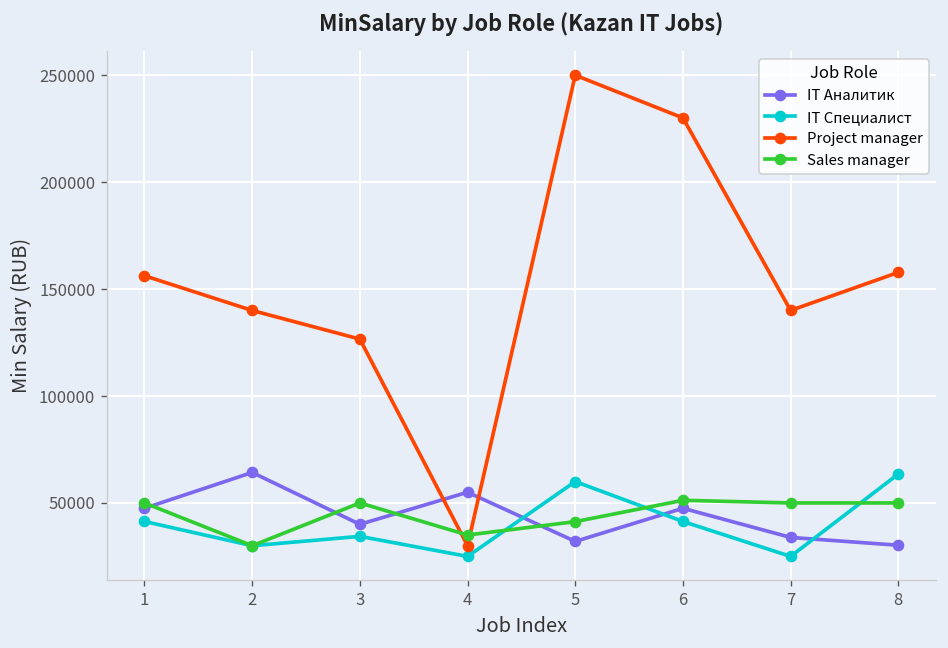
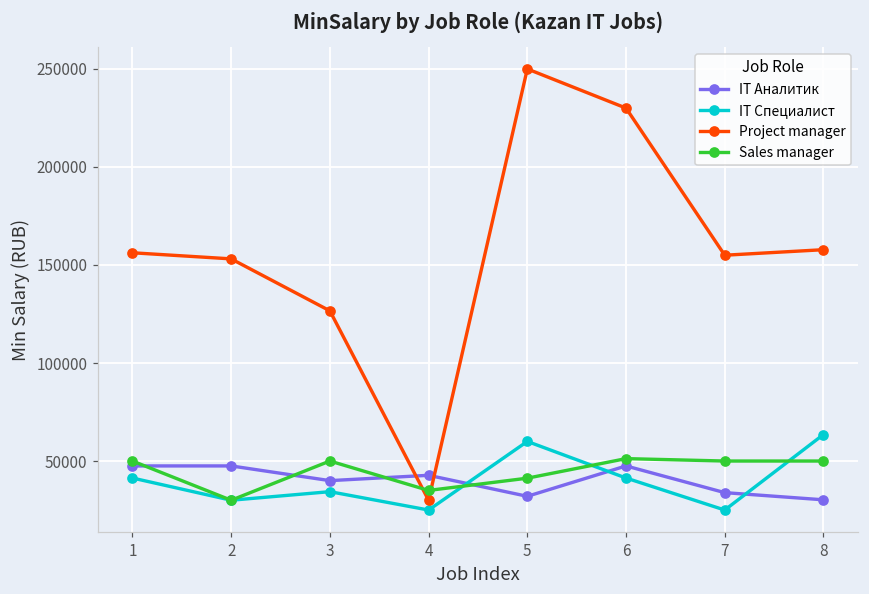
IT Аналитик, 2: 64000 -> 48000
Project manager, 2: 140000 -> 153000
IT Аналитик, 4: 55000 -> 43000
Project manager, 7: 140000 -> 155000
